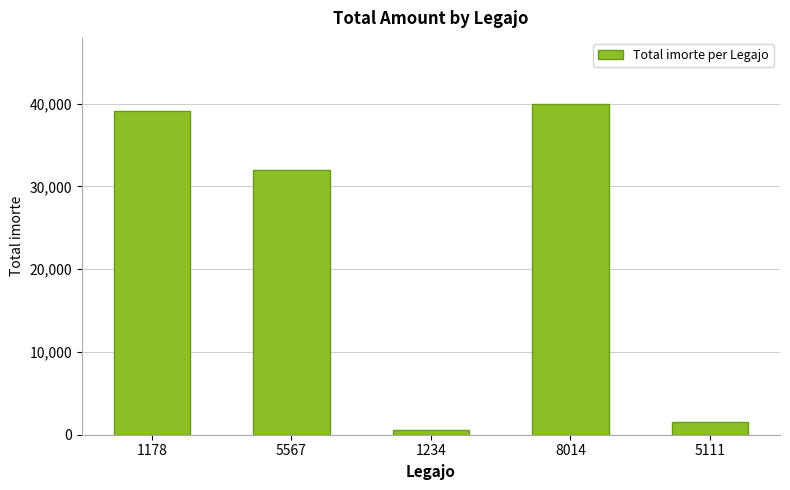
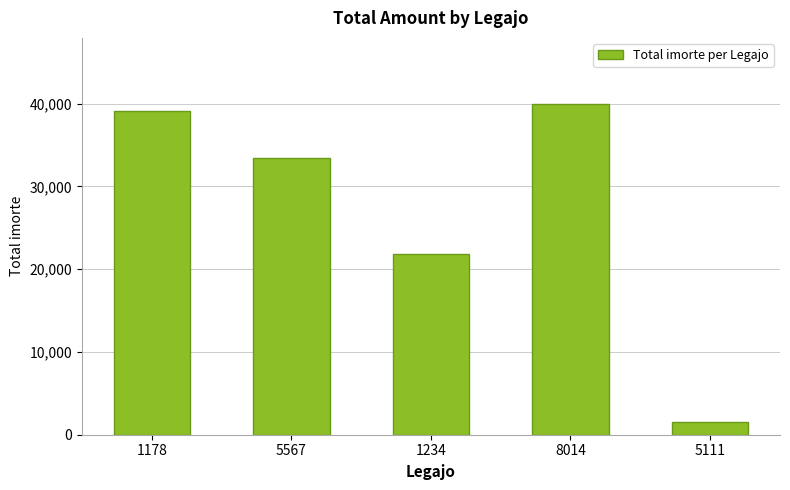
5567: 32,000 -> 33,000
1234: 1,000 -> 22,000
